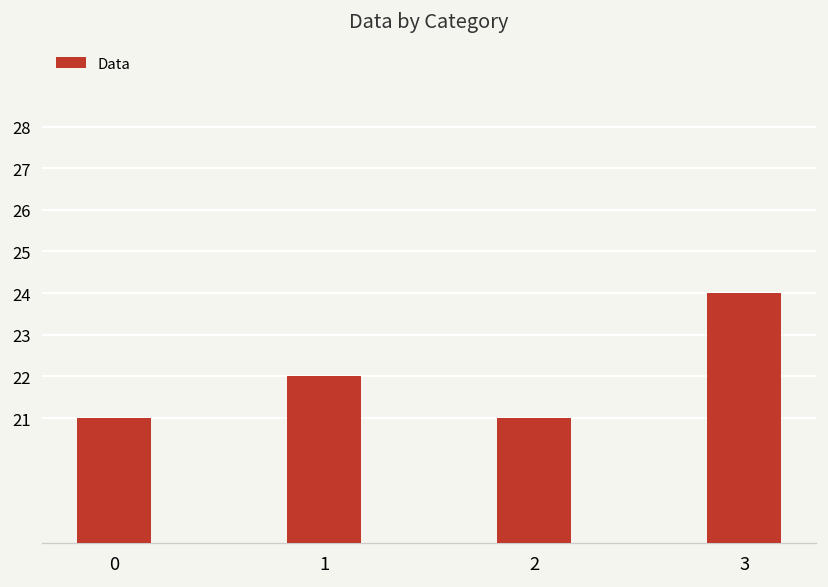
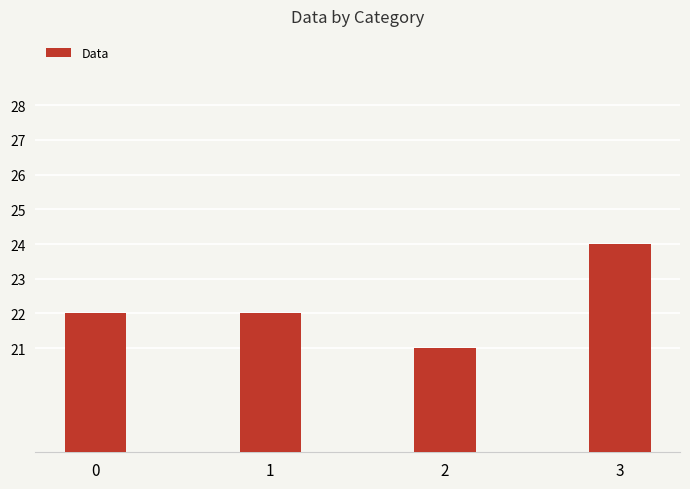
0: 21 -> 22
